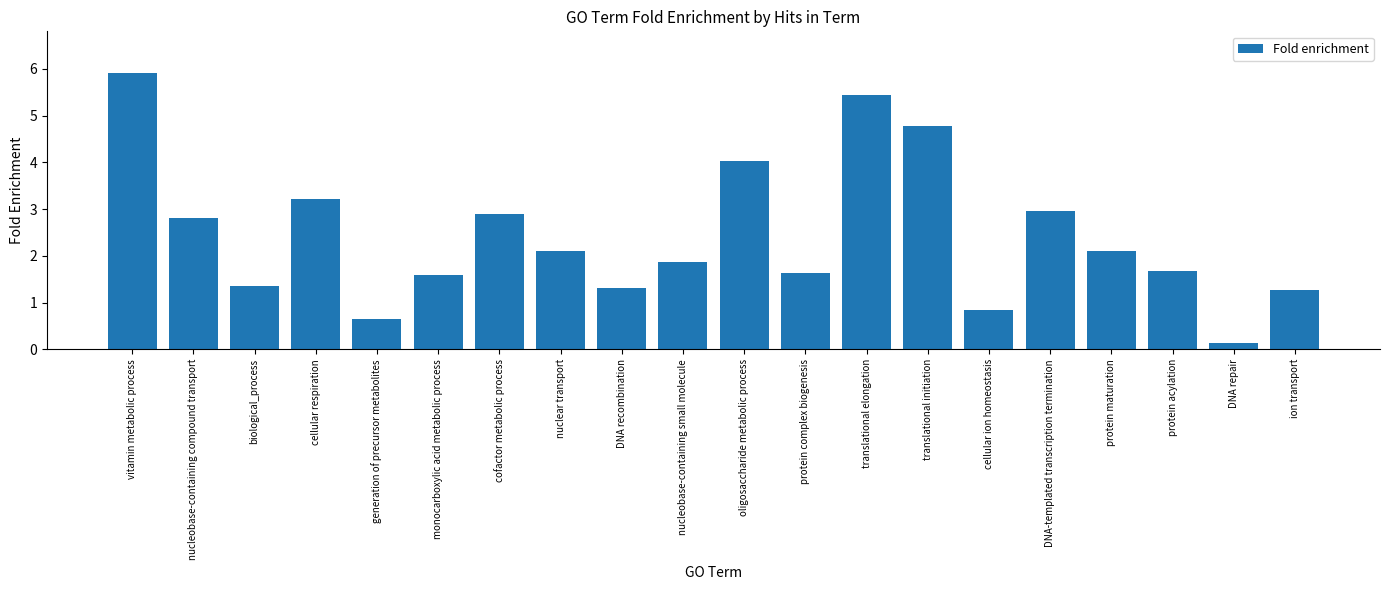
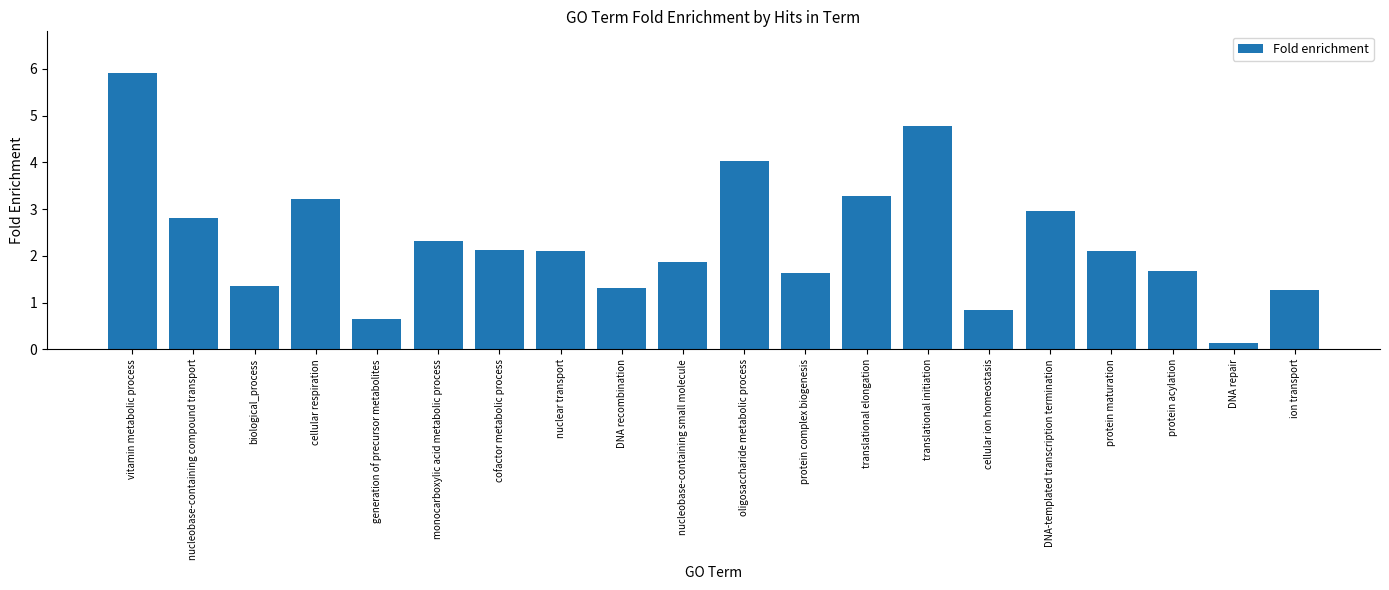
monocarboxylic acid metabolic process: 1.6 -> 2.3
cofactor metabolic process: 2.9 -> 2.1
translational elongation: 5.4 -> 3.3
